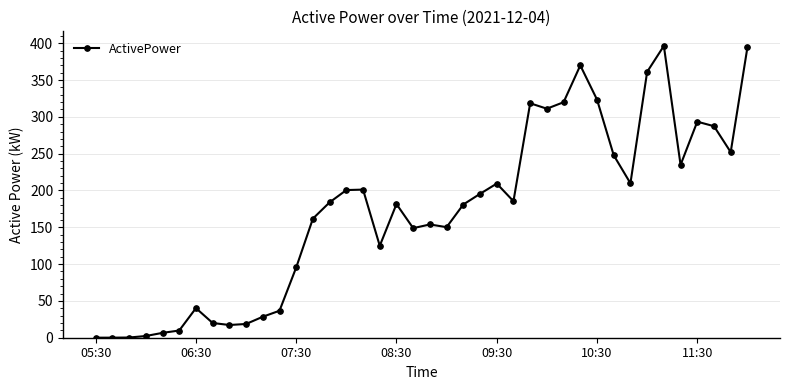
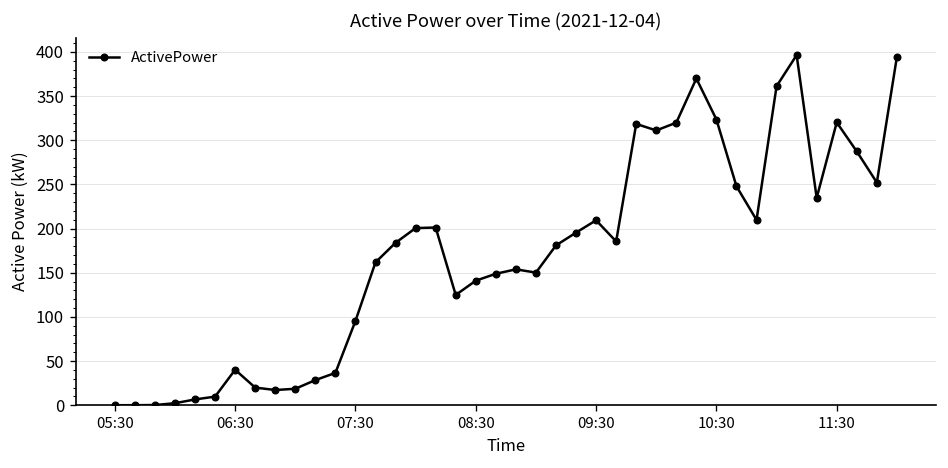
08:30: 180 -> 140
11:30: 290 -> 320
